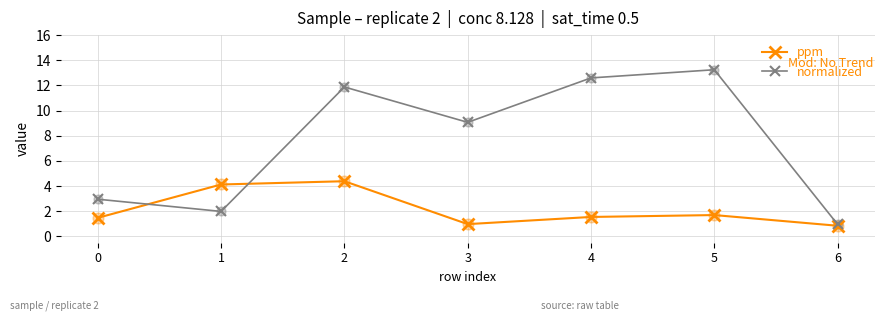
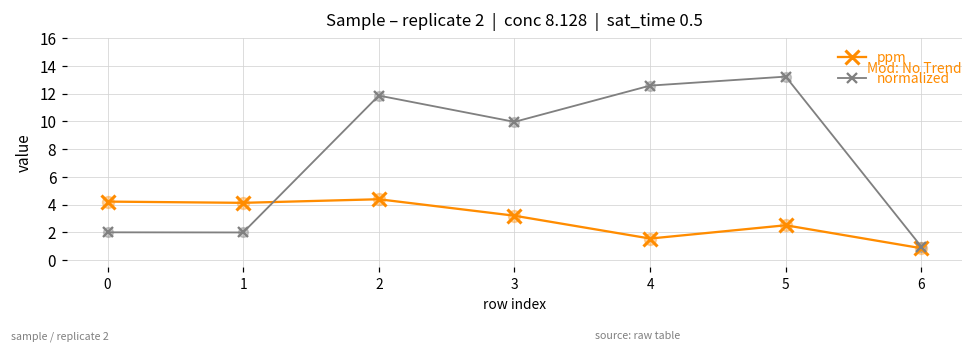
ppm, 0: 1.5 -> 4.2
normalized, 0: 3.0 -> 2.0
ppm, 3: 1.0 -> 3.2
normalized, 3: 9.1 -> 10.0
ppm, 5: 1.7 -> 2.5
